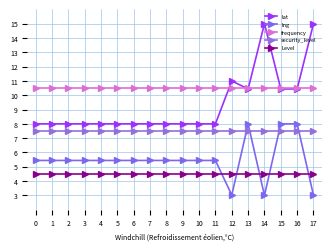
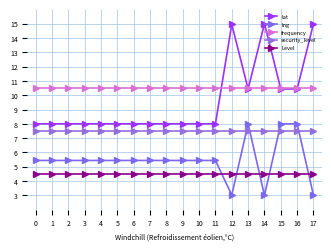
lat, 12: 11.0 -> 15.0
